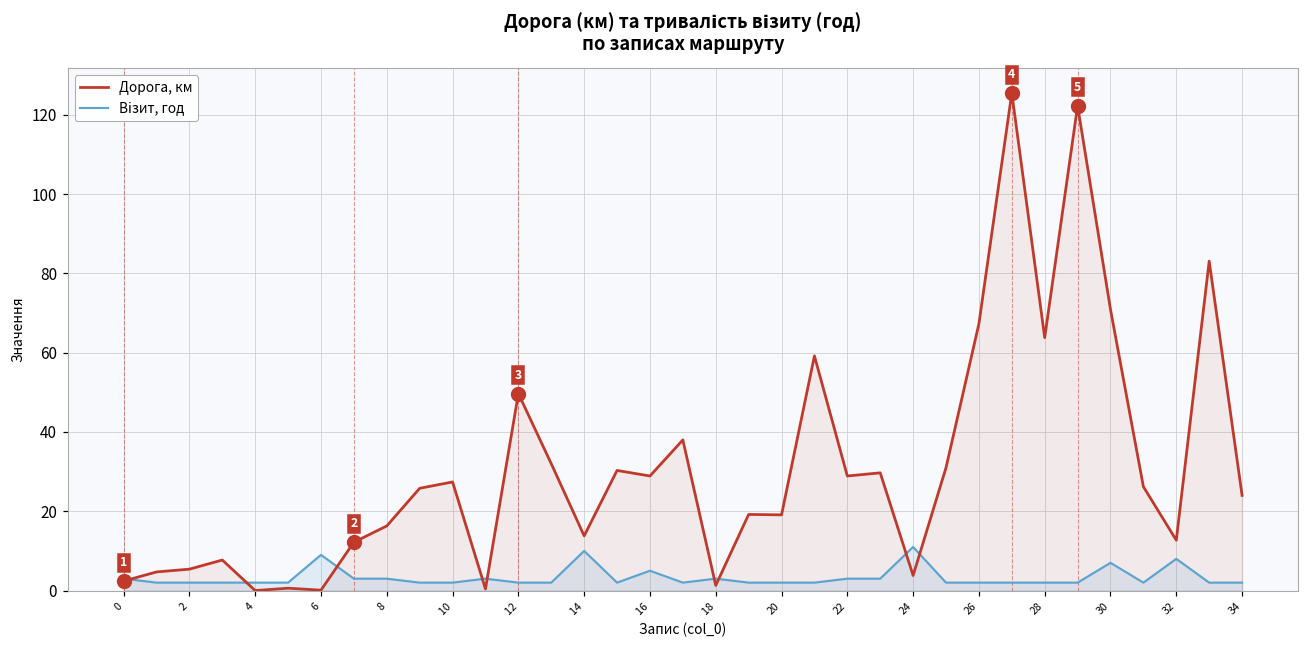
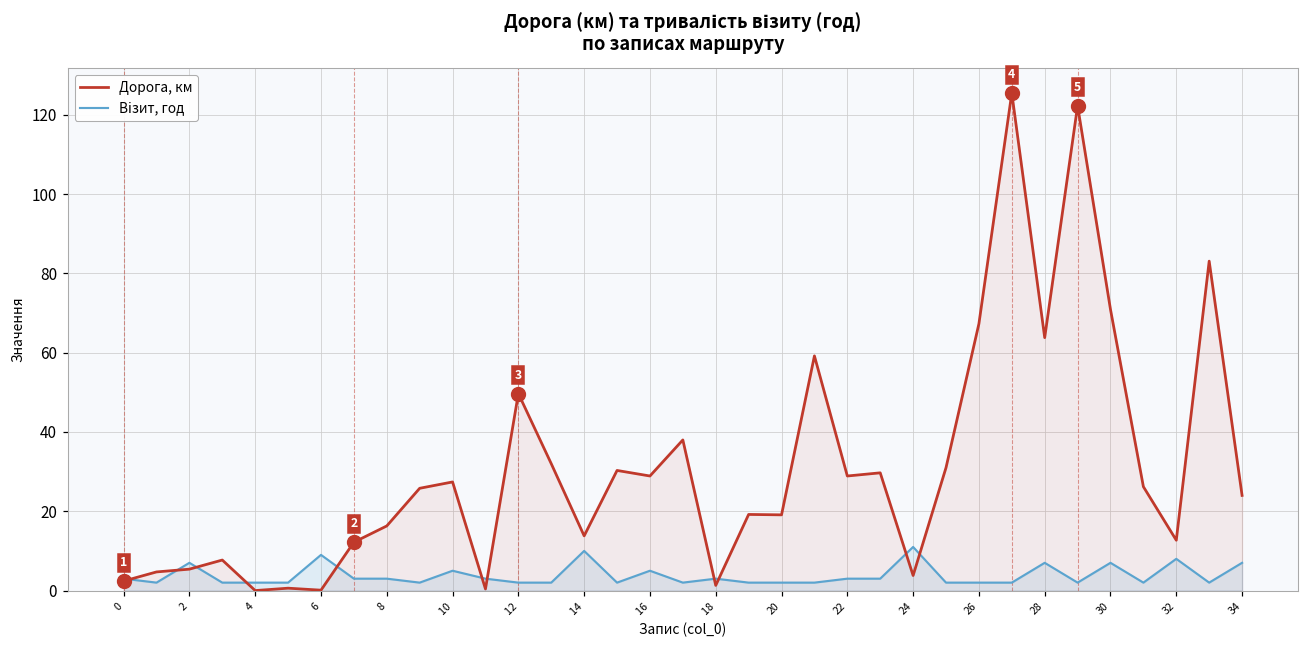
Візит, год, 2: 2 -> 7
Візит, год, 10: 2 -> 5
Візит, год, 28: 2 -> 7
Візит, год, 34: 2 -> 7
